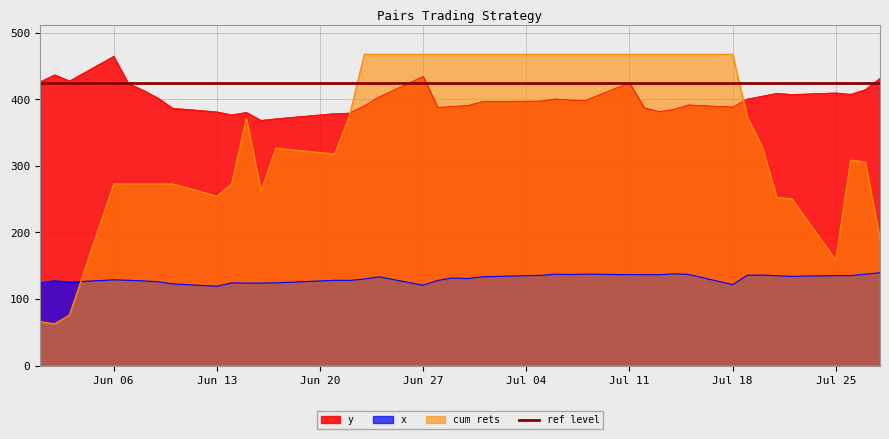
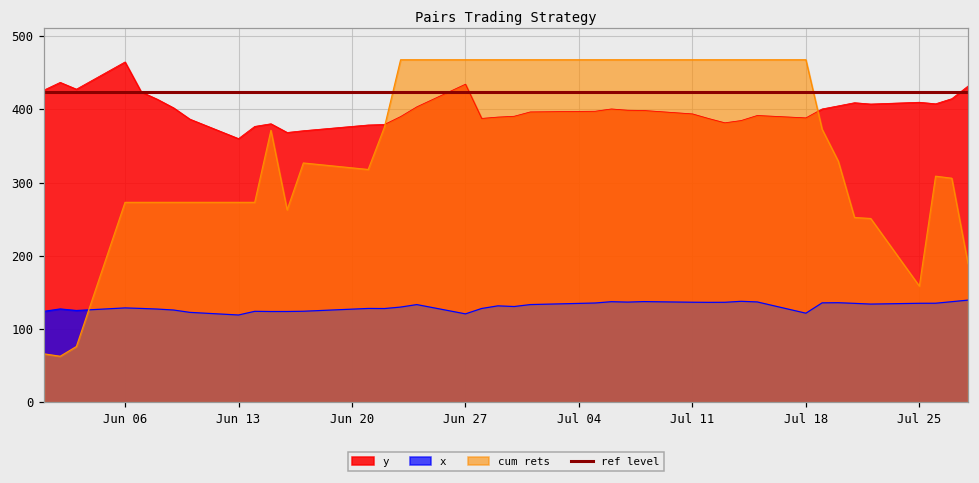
y, Jun 13: 380 -> 360
cum rets, Jun 13: 250 -> 270
y, Jul 11: 420 -> 390
